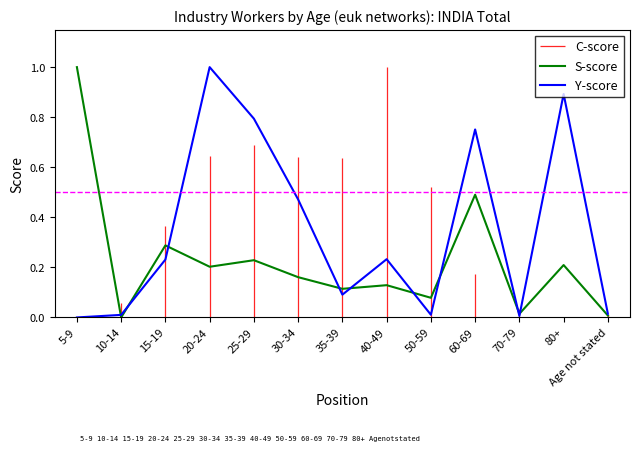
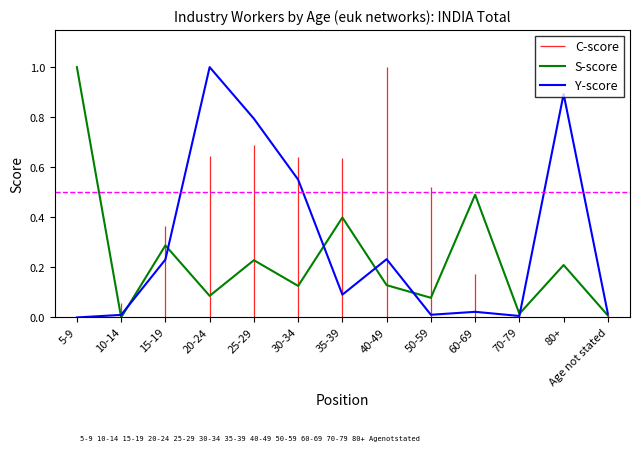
S-score, 20-24: 0.20 -> 0.09
S-score, 30-34: 0.16 -> 0.13
Y-score, 30-34: 0.47 -> 0.55
S-score, 35-39: 0.11 -> 0.40
Y-score, 60-69: 0.75 -> 0.02
